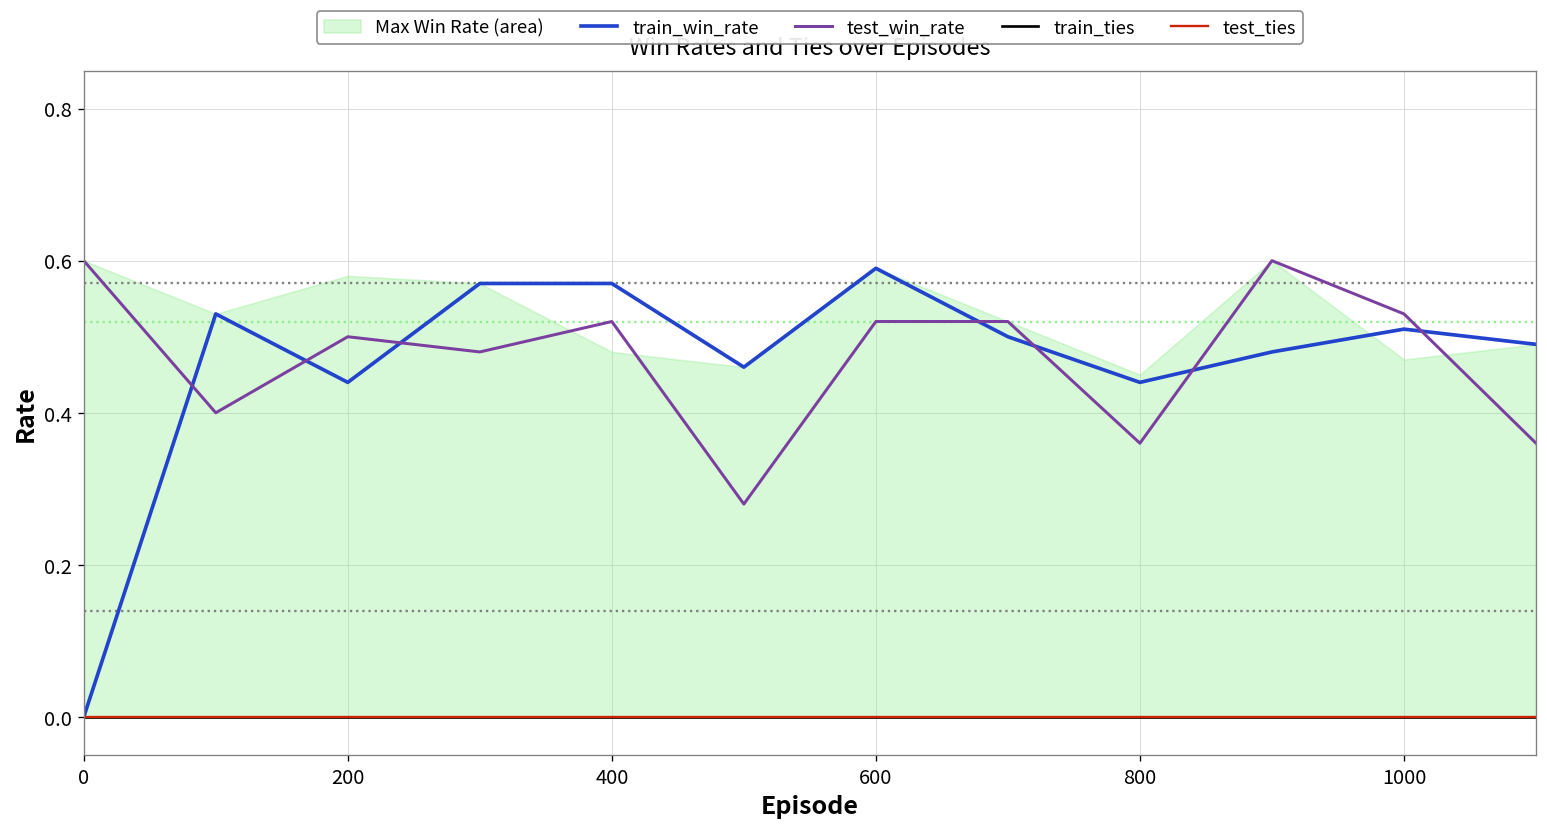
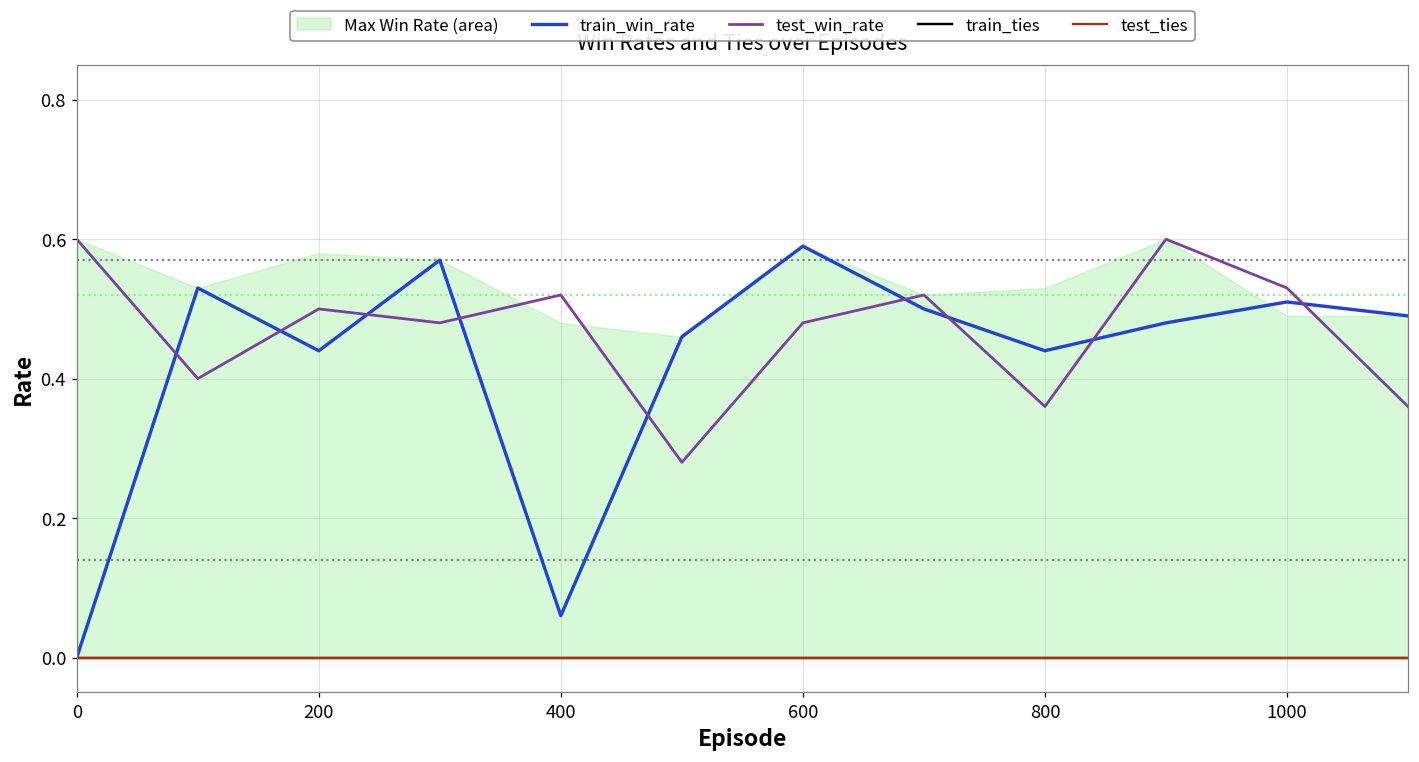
train_win_rate, 400: 0.57 -> 0.06
test_win_rate, 600: 0.52 -> 0.48
Max Win Rate (area), 800: 0.45 -> 0.53
Max Win Rate (area), 1000: 0.47 -> 0.49
